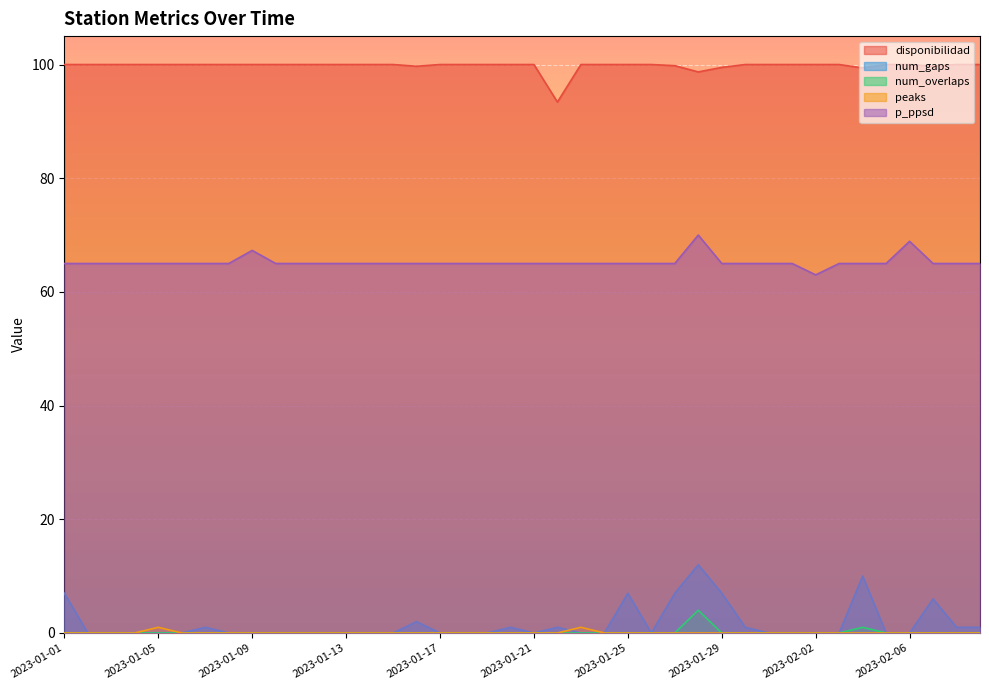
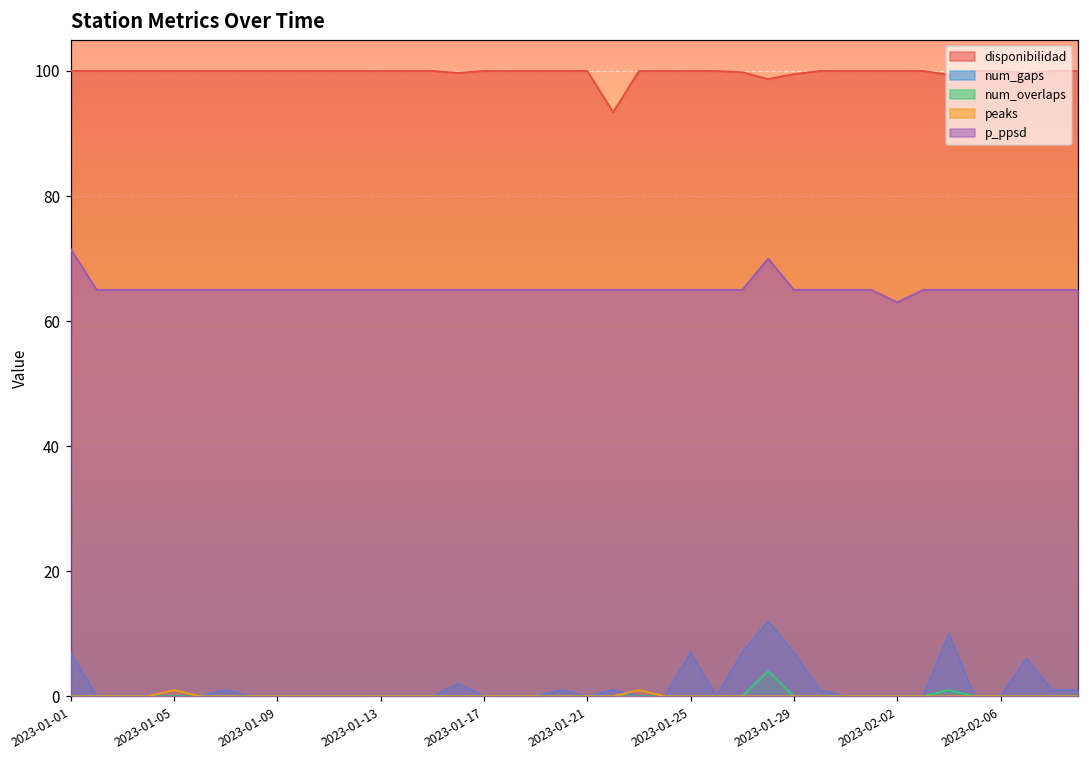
p_ppsd, 2023-01-01: 65 -> 72
p_ppsd, 2023-01-09: 67 -> 65
p_ppsd, 2023-02-06: 69 -> 65
